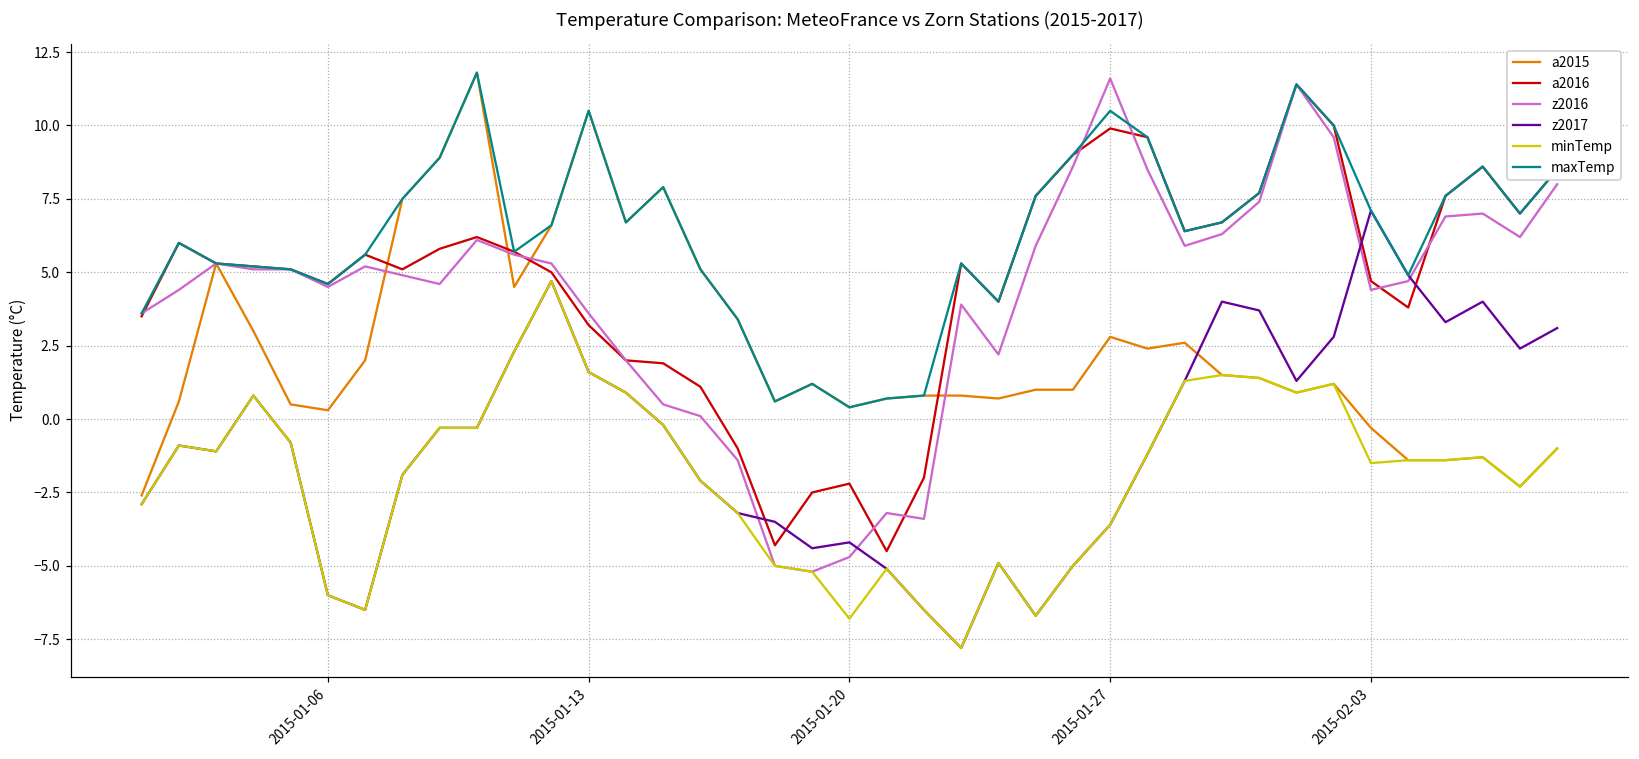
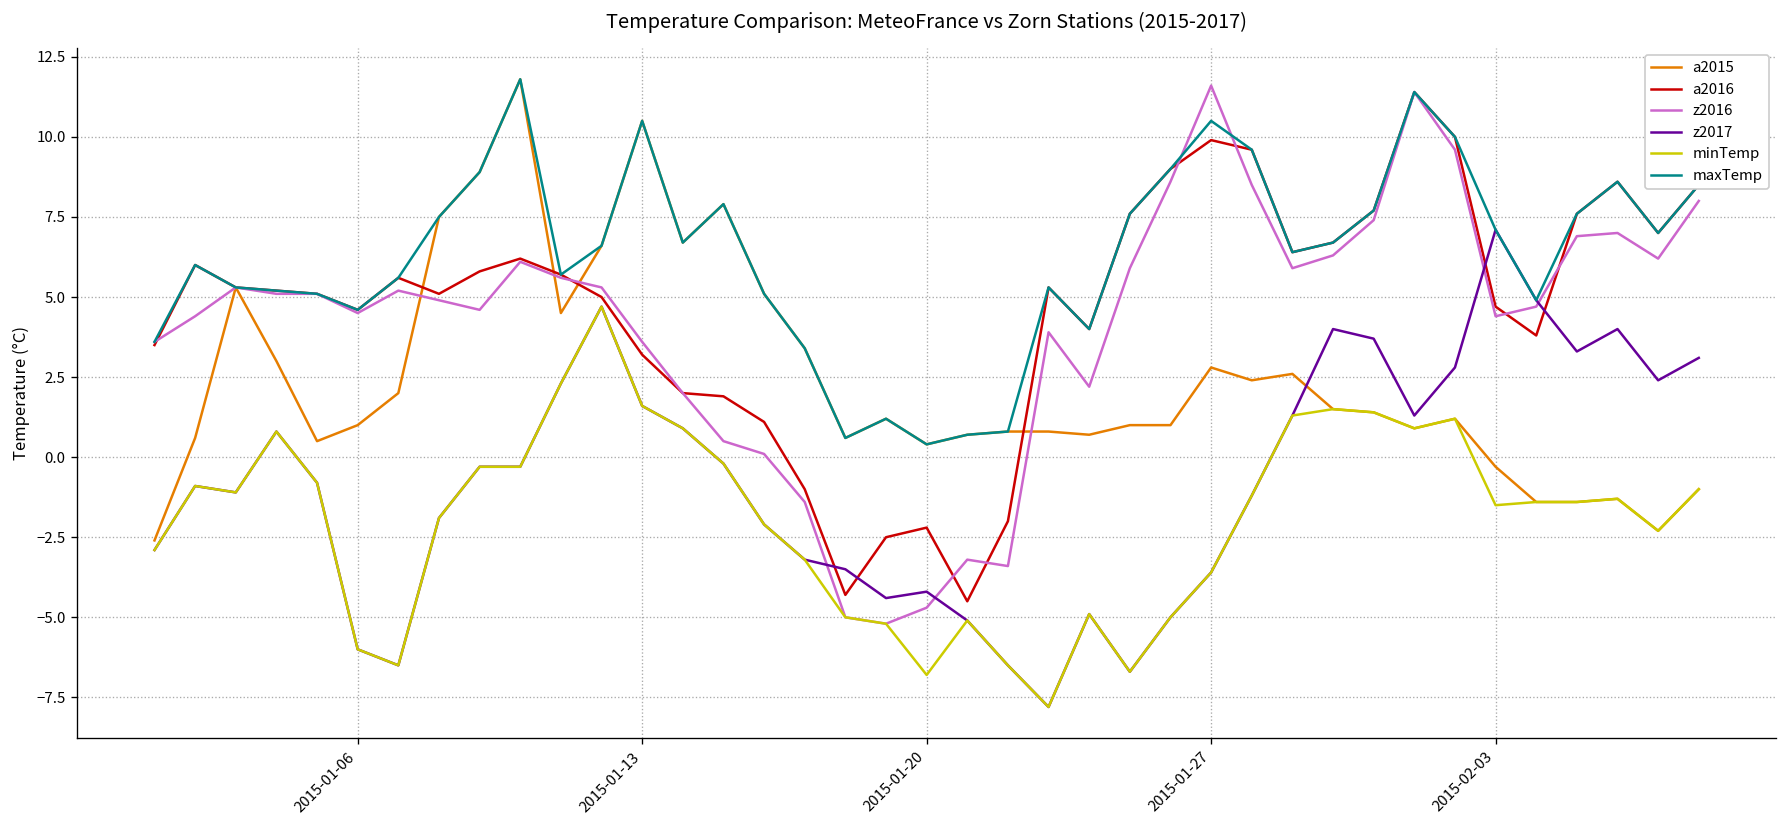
a2015, 2015-01-06: 0.3 -> 1.0
